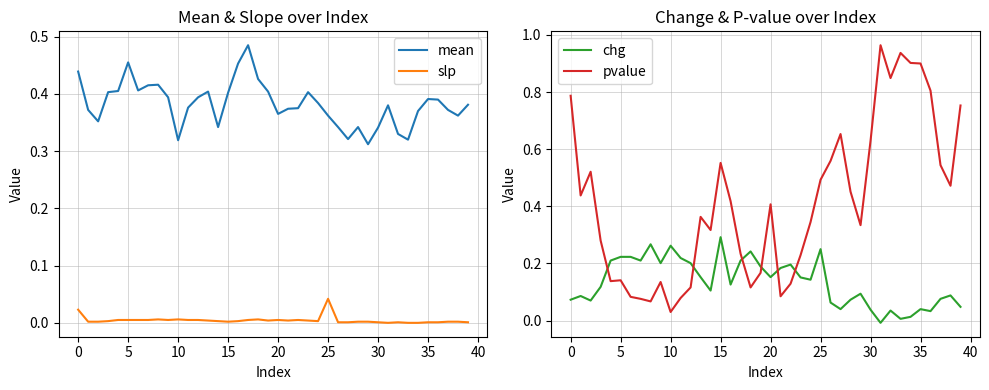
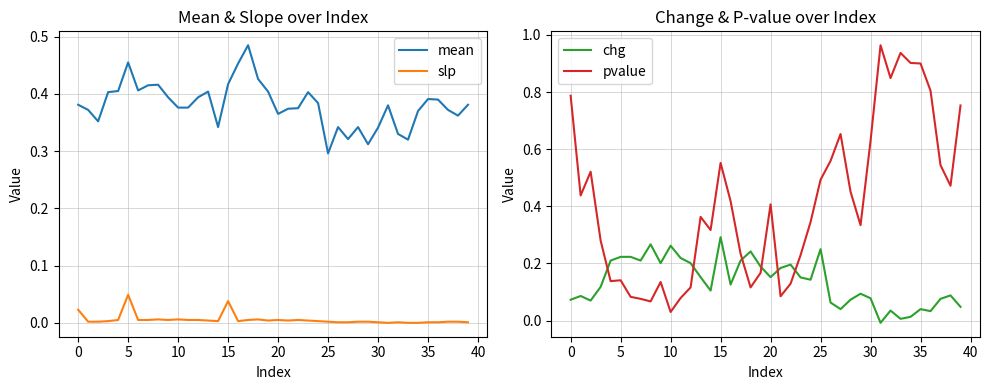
Mean & Slope over Index, mean, 0: 0.44 -> 0.38
Mean & Slope over Index, slp, 5: 0.01 -> 0.05
Mean & Slope over Index, mean, 10: 0.32 -> 0.38
Mean & Slope over Index, mean, 15: 0.40 -> 0.42
Mean & Slope over Index, slp, 15: 0.00 -> 0.04
Mean & Slope over Index, mean, 25: 0.36 -> 0.30
Mean & Slope over Index, slp, 25: 0.04 -> 0.00
Change & P-value over Index, chg, 30: 0.04 -> 0.08
